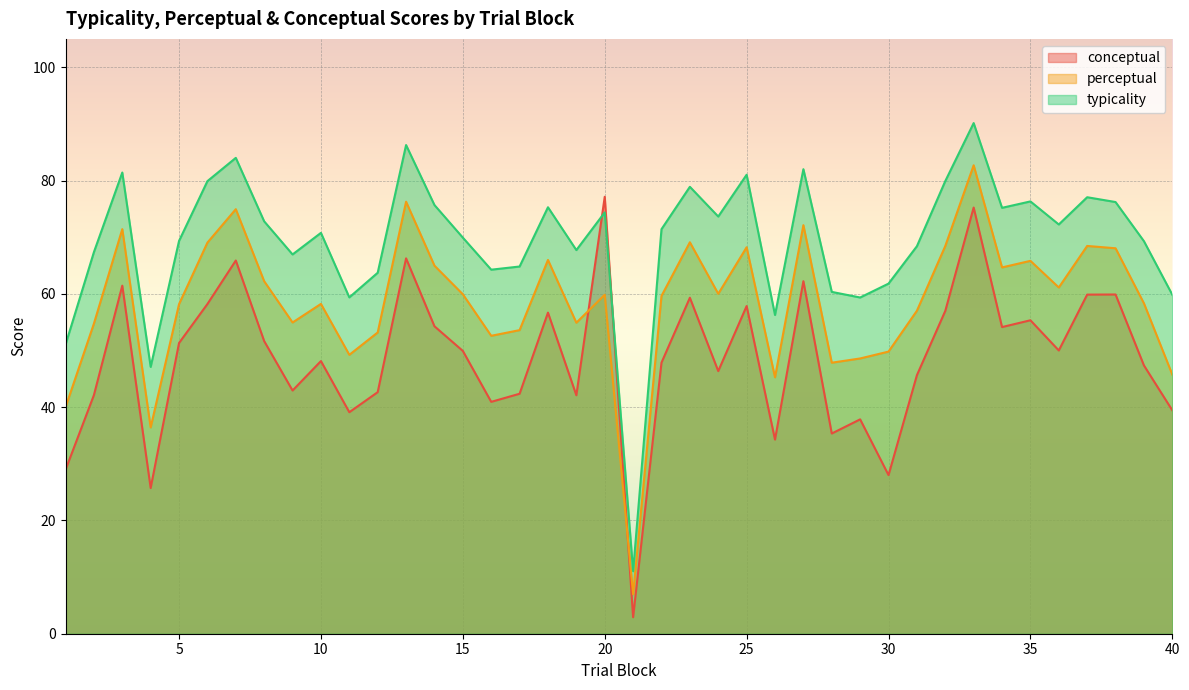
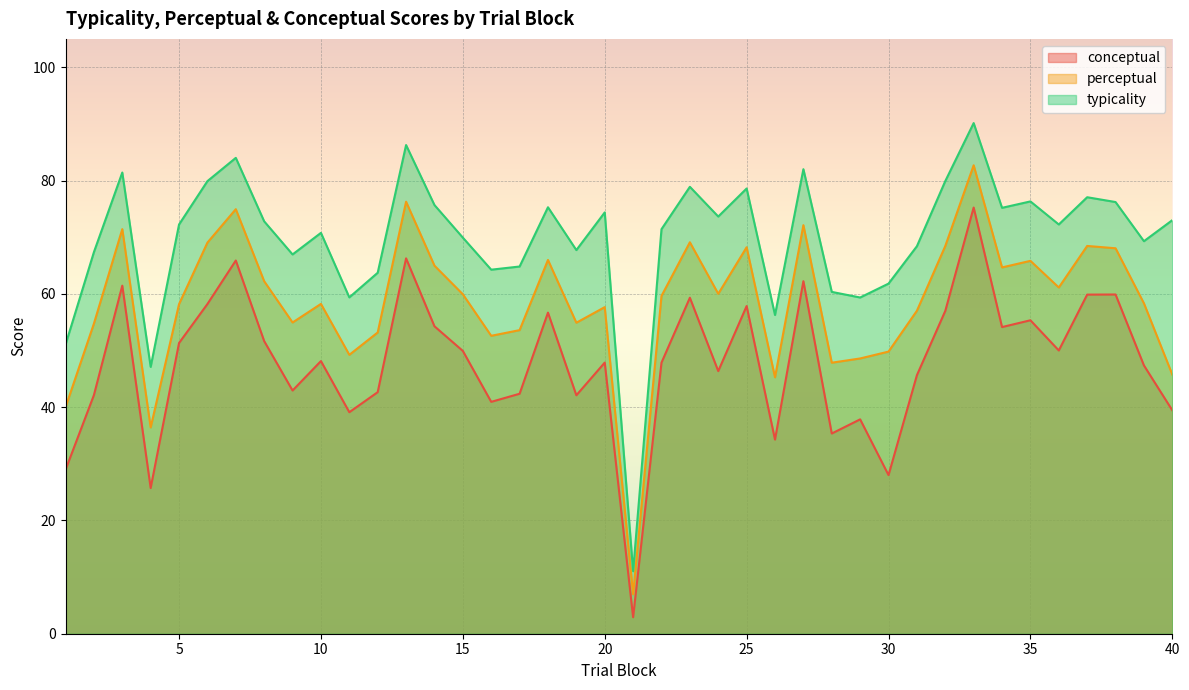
typicality, 5: 69 -> 72
conceptual, 20: 77 -> 48
perceptual, 20: 60 -> 58
typicality, 25: 81 -> 79
typicality, 40: 60 -> 73
